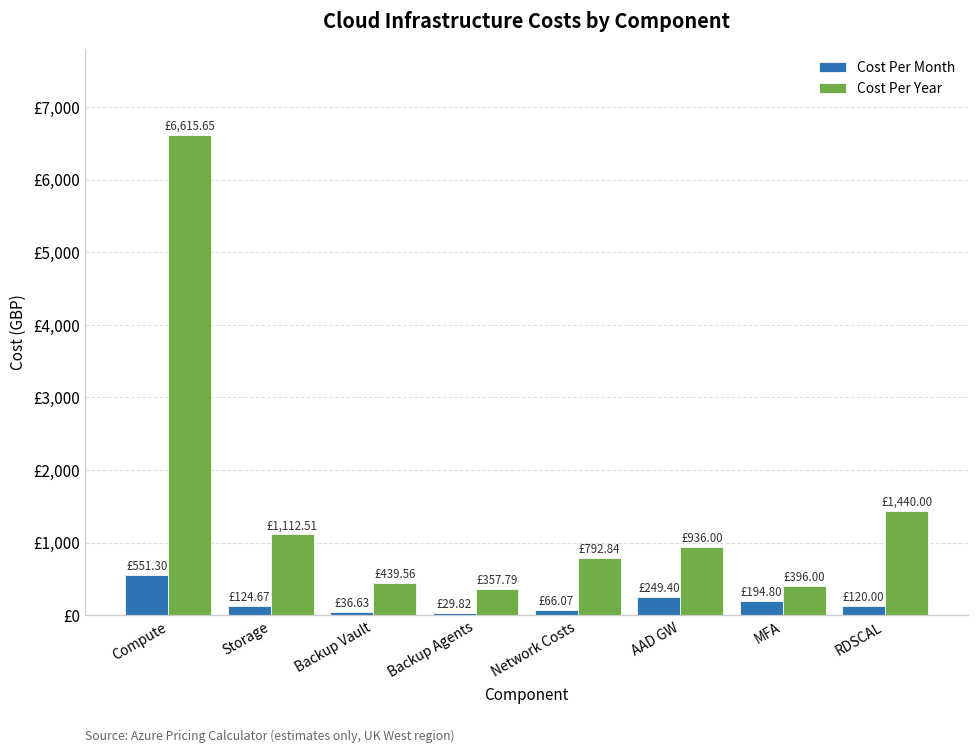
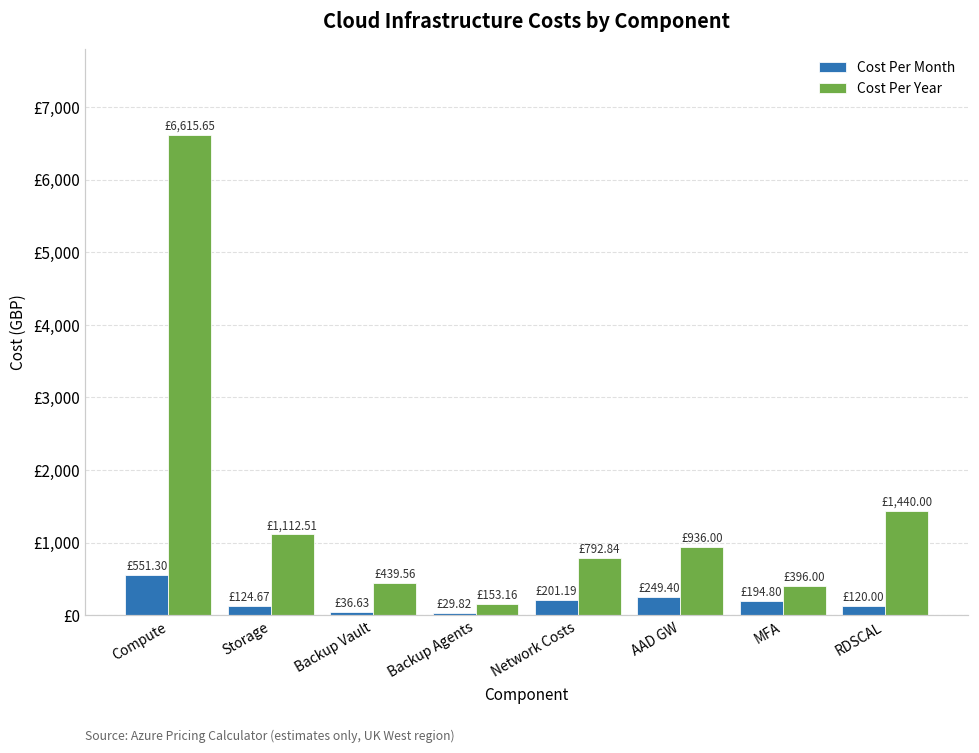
Cost Per Year, Backup Agents: £357.79 -> £153.16
Cost Per Month, Network Costs: £66.07 -> £201.19
